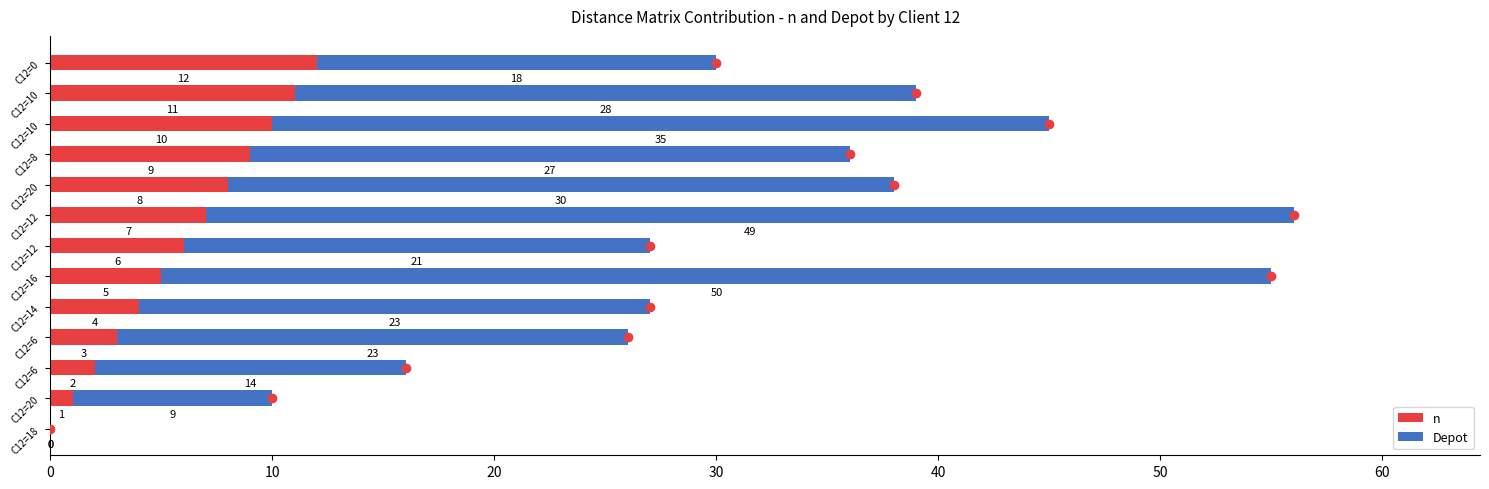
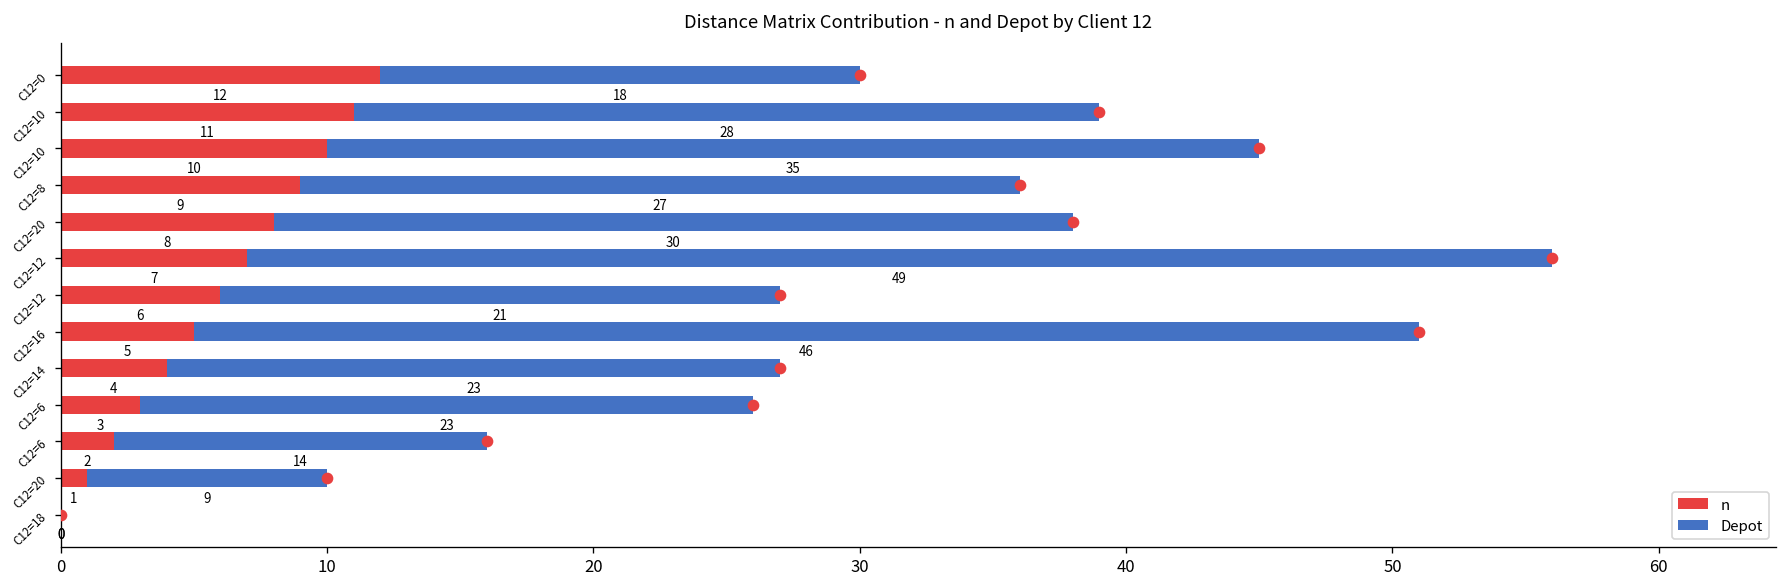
Depot, C12=16: 50 -> 46
